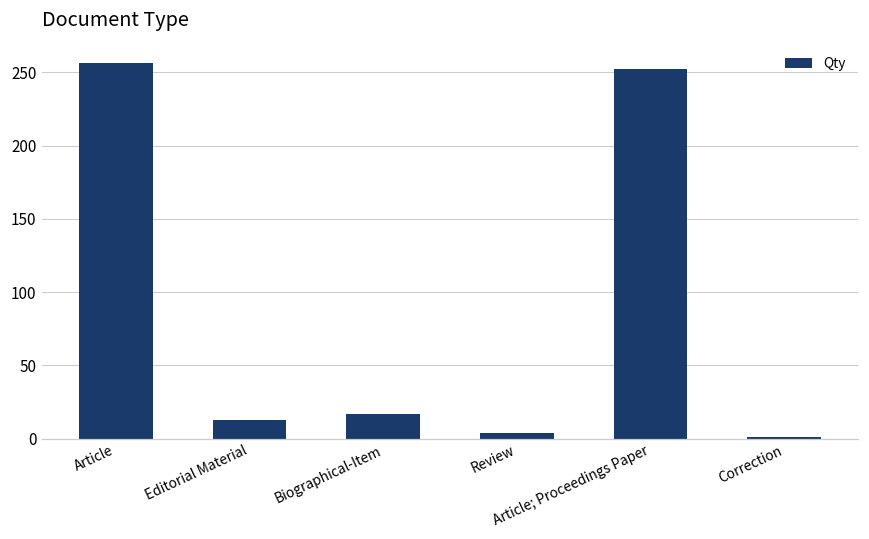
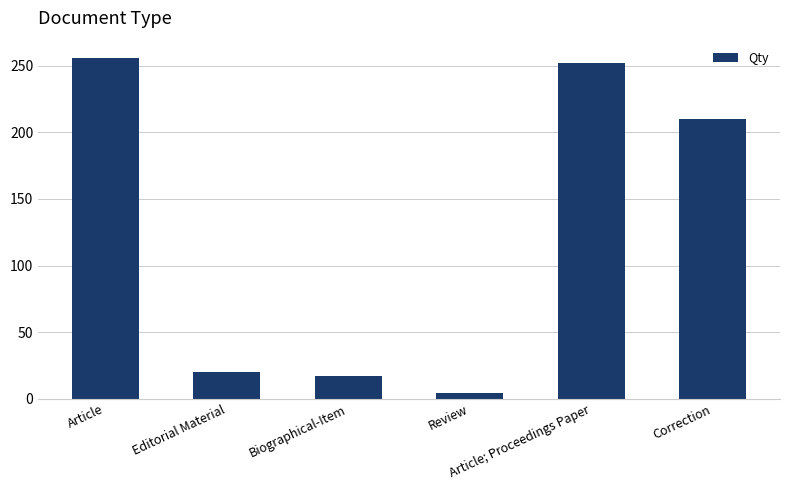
Editorial Material: 13 -> 20
Correction: 1 -> 210
